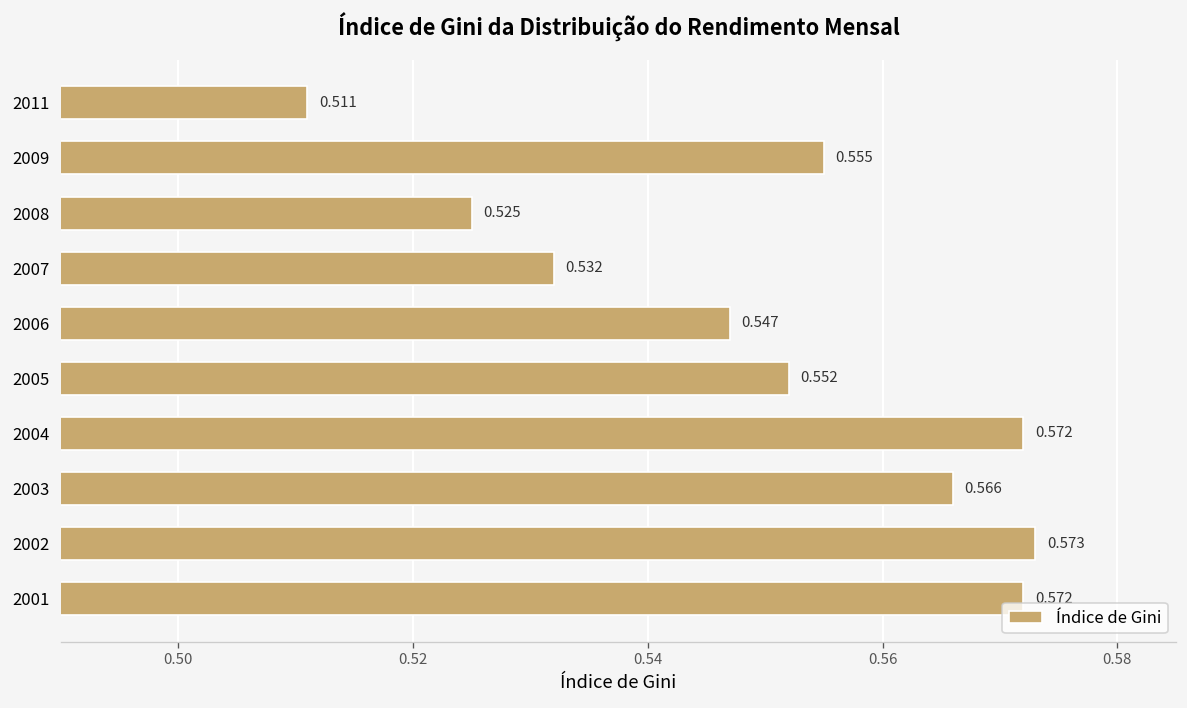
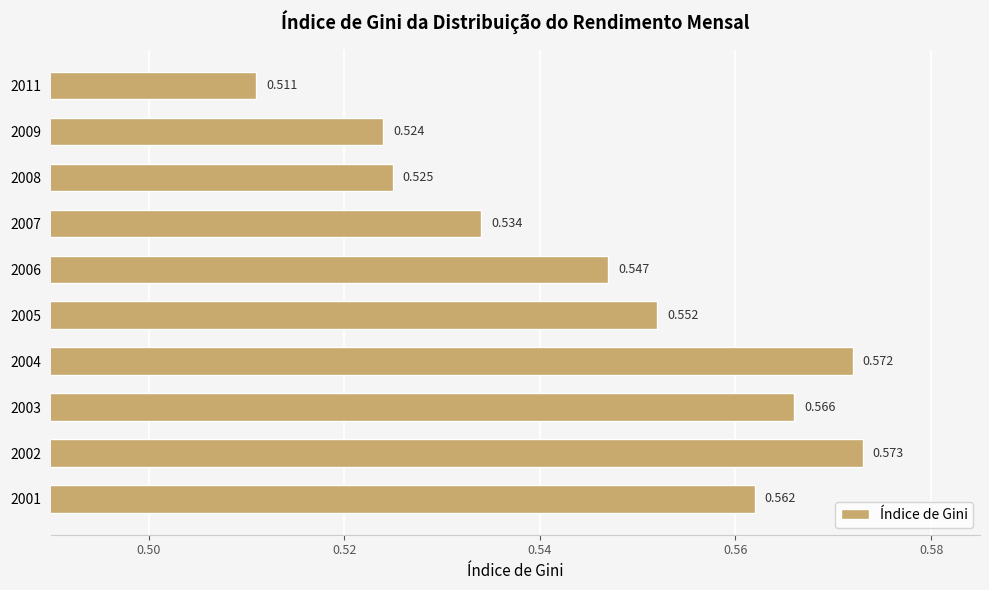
2009: 0.555 -> 0.524
2007: 0.532 -> 0.534
2001: 0.572 -> 0.562
